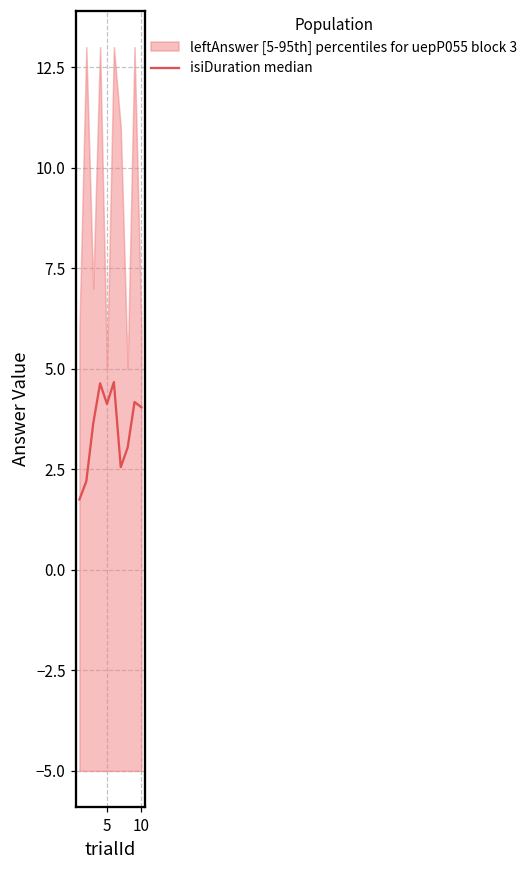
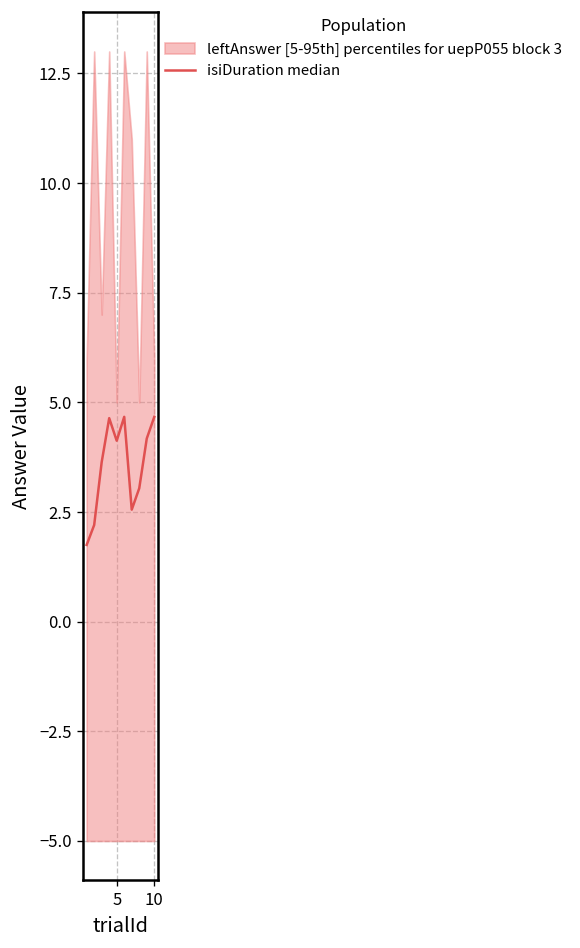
isiDuration median, 10: 4.0 -> 4.7
